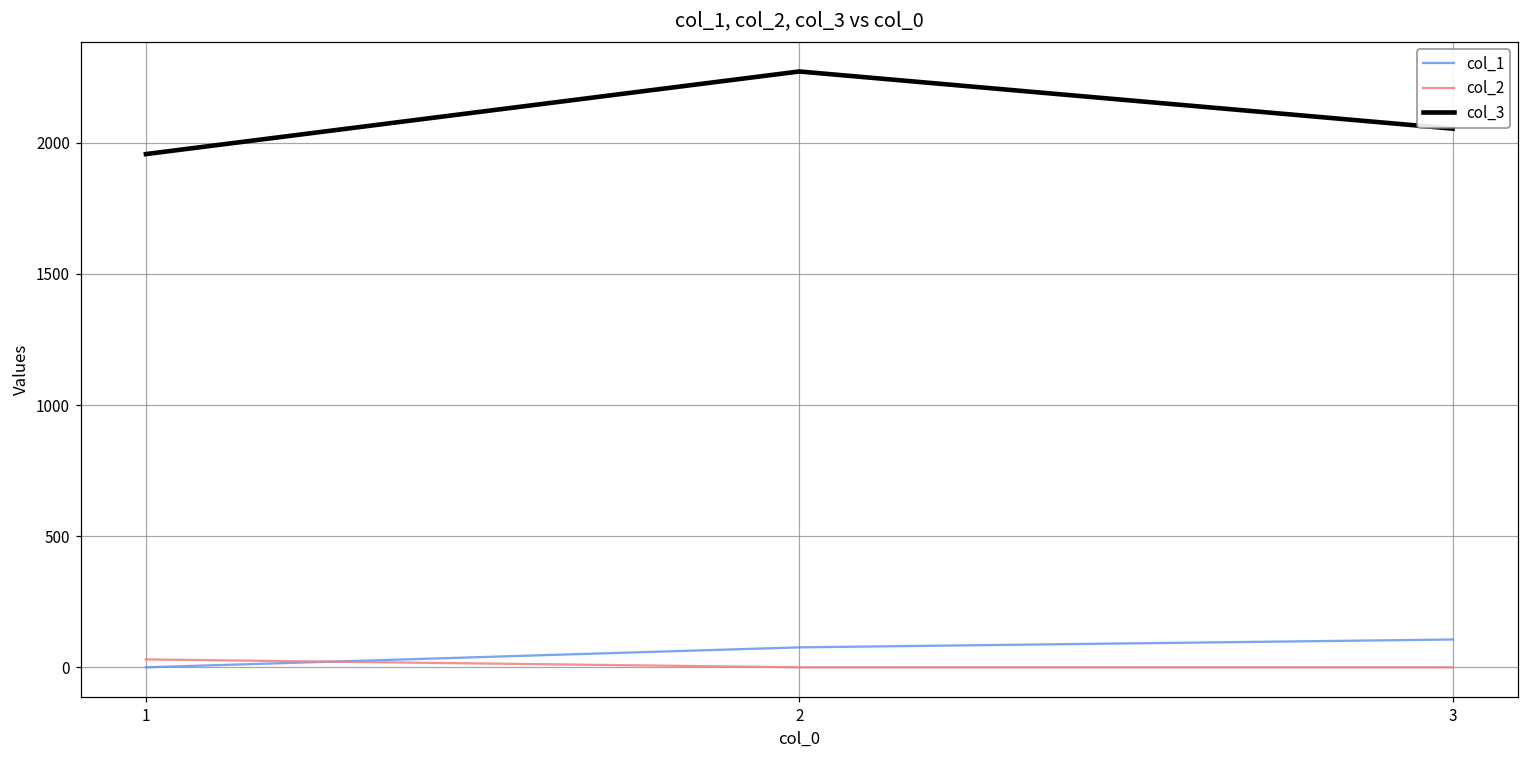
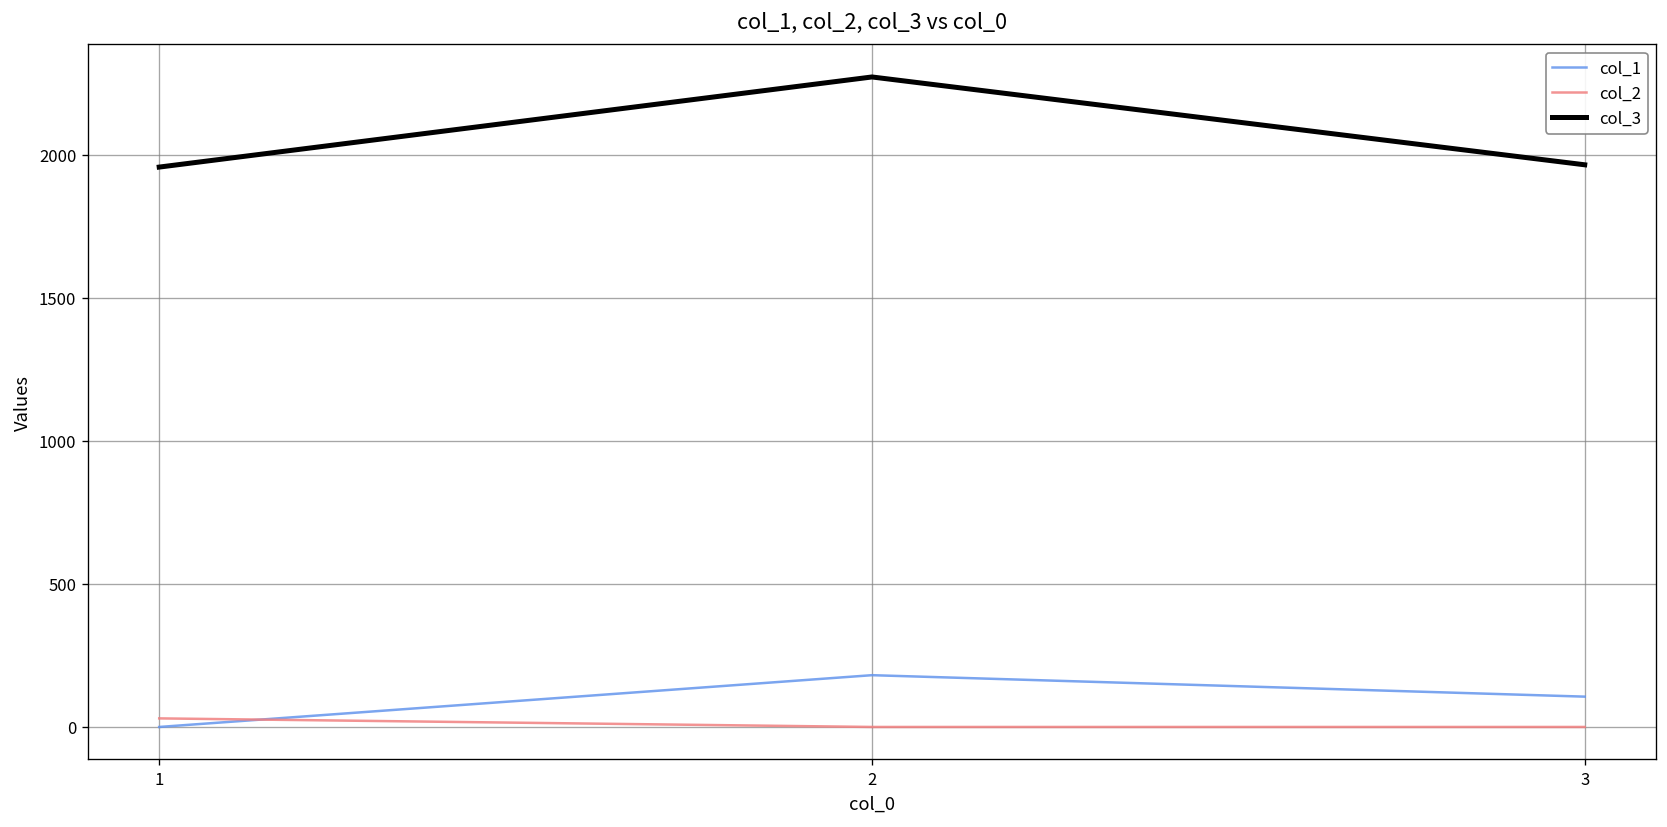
col_1, 2: 80 -> 180
col_3, 3: 2050 -> 1970
